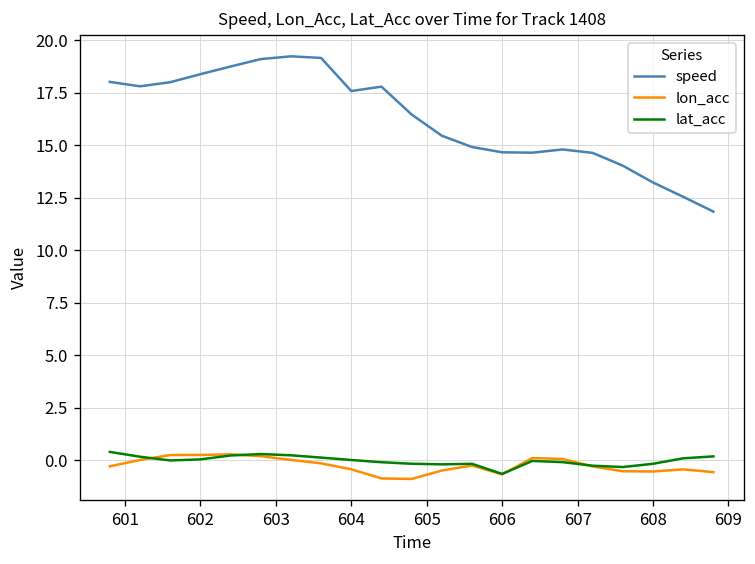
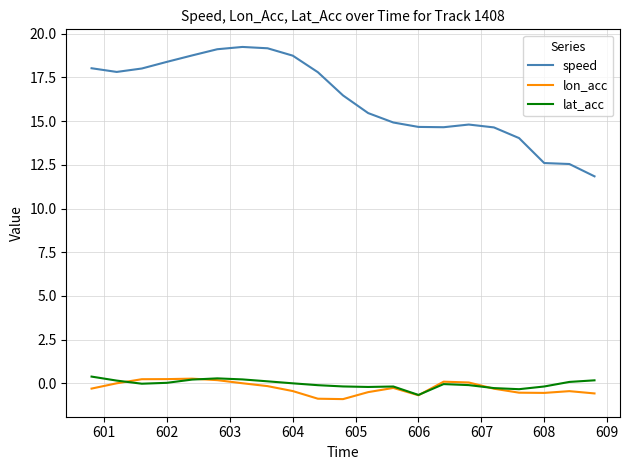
speed, 604: 17.6 -> 18.7
speed, 608: 13.2 -> 12.6
